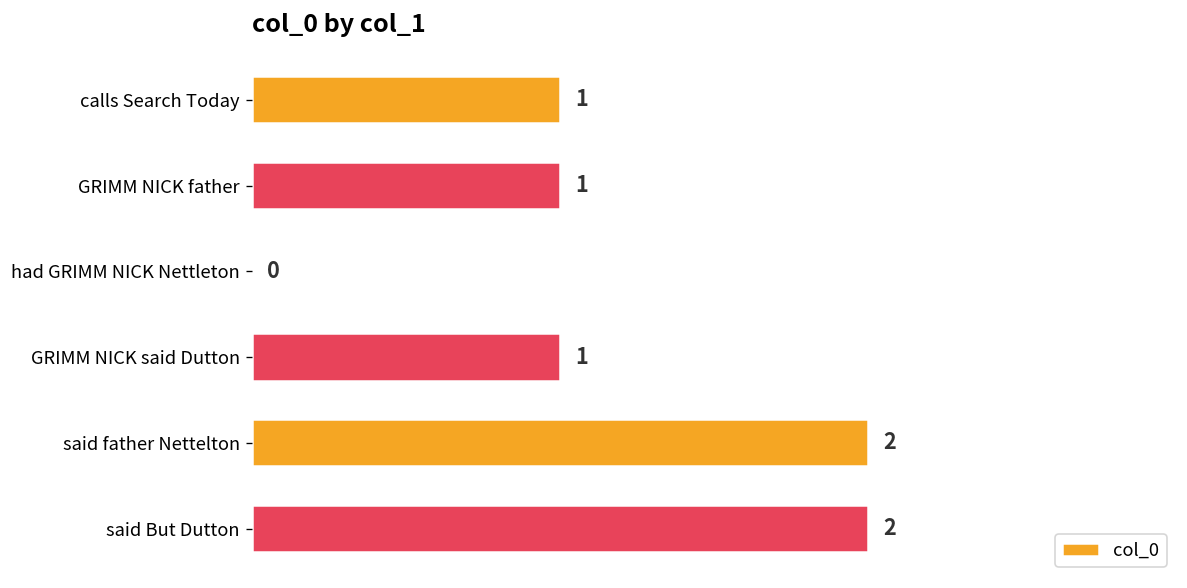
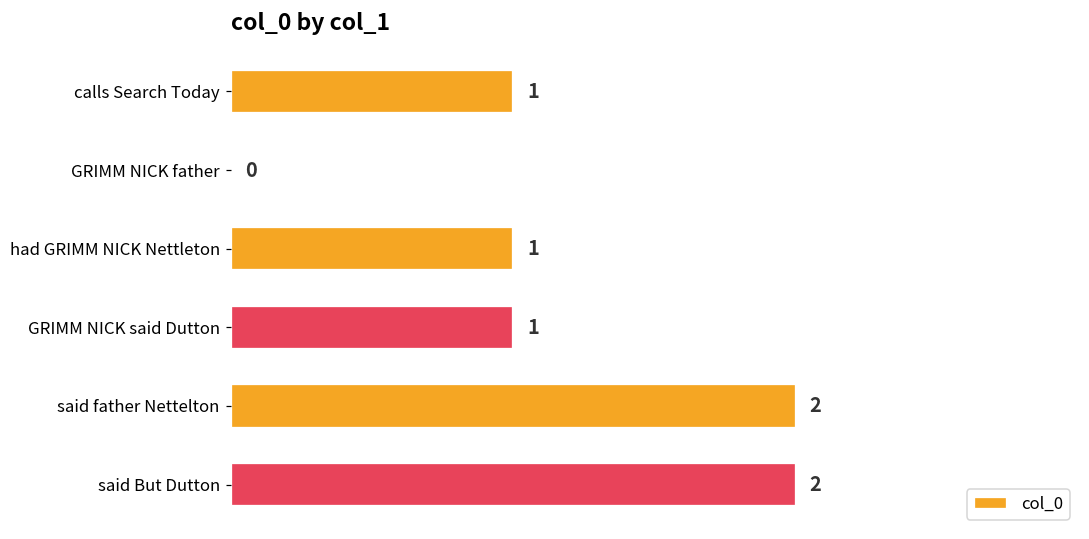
GRIMM NICK father: 1 -> 0
had GRIMM NICK Nettleton: 0 -> 1
